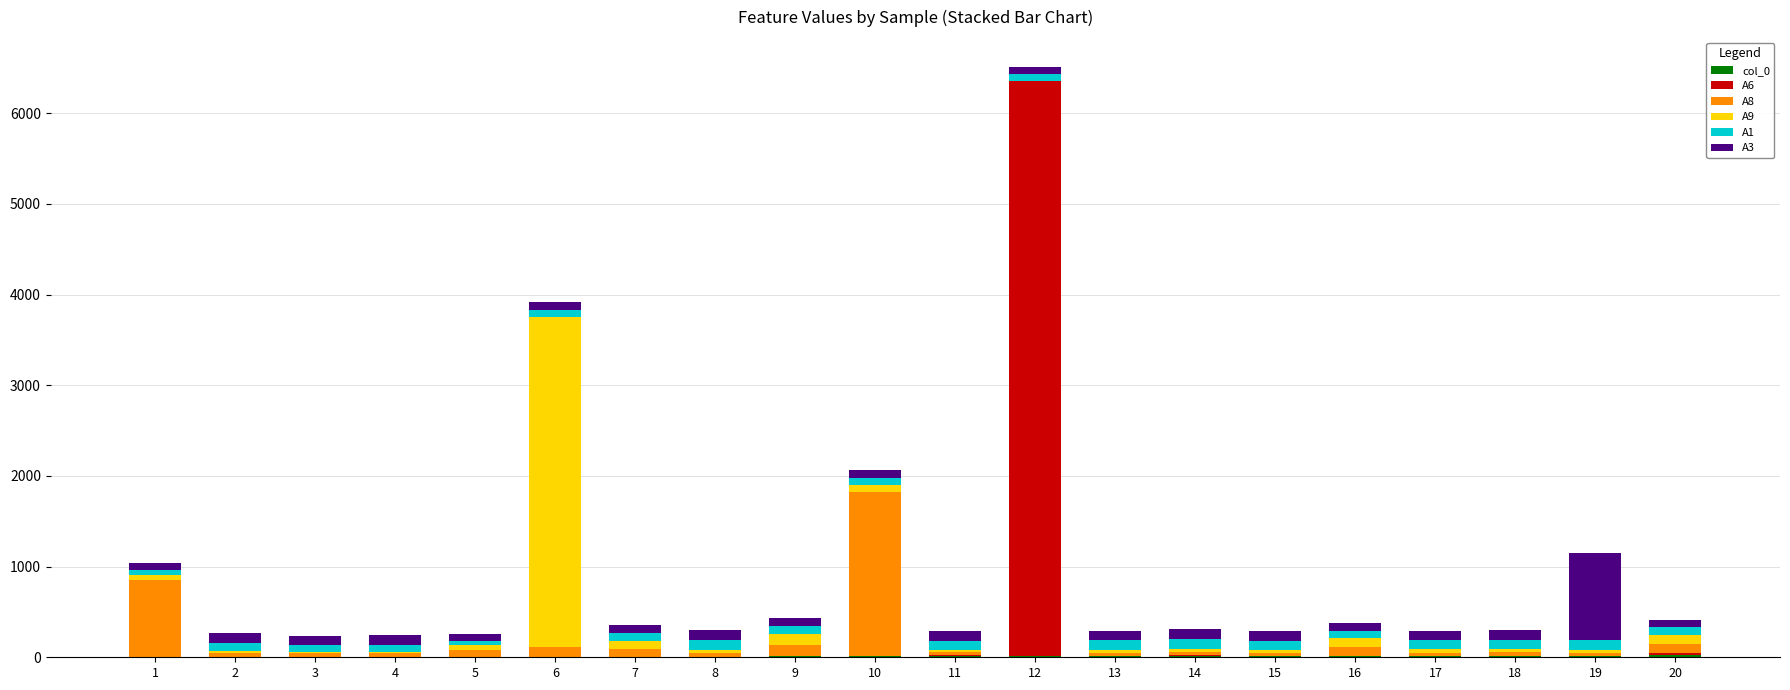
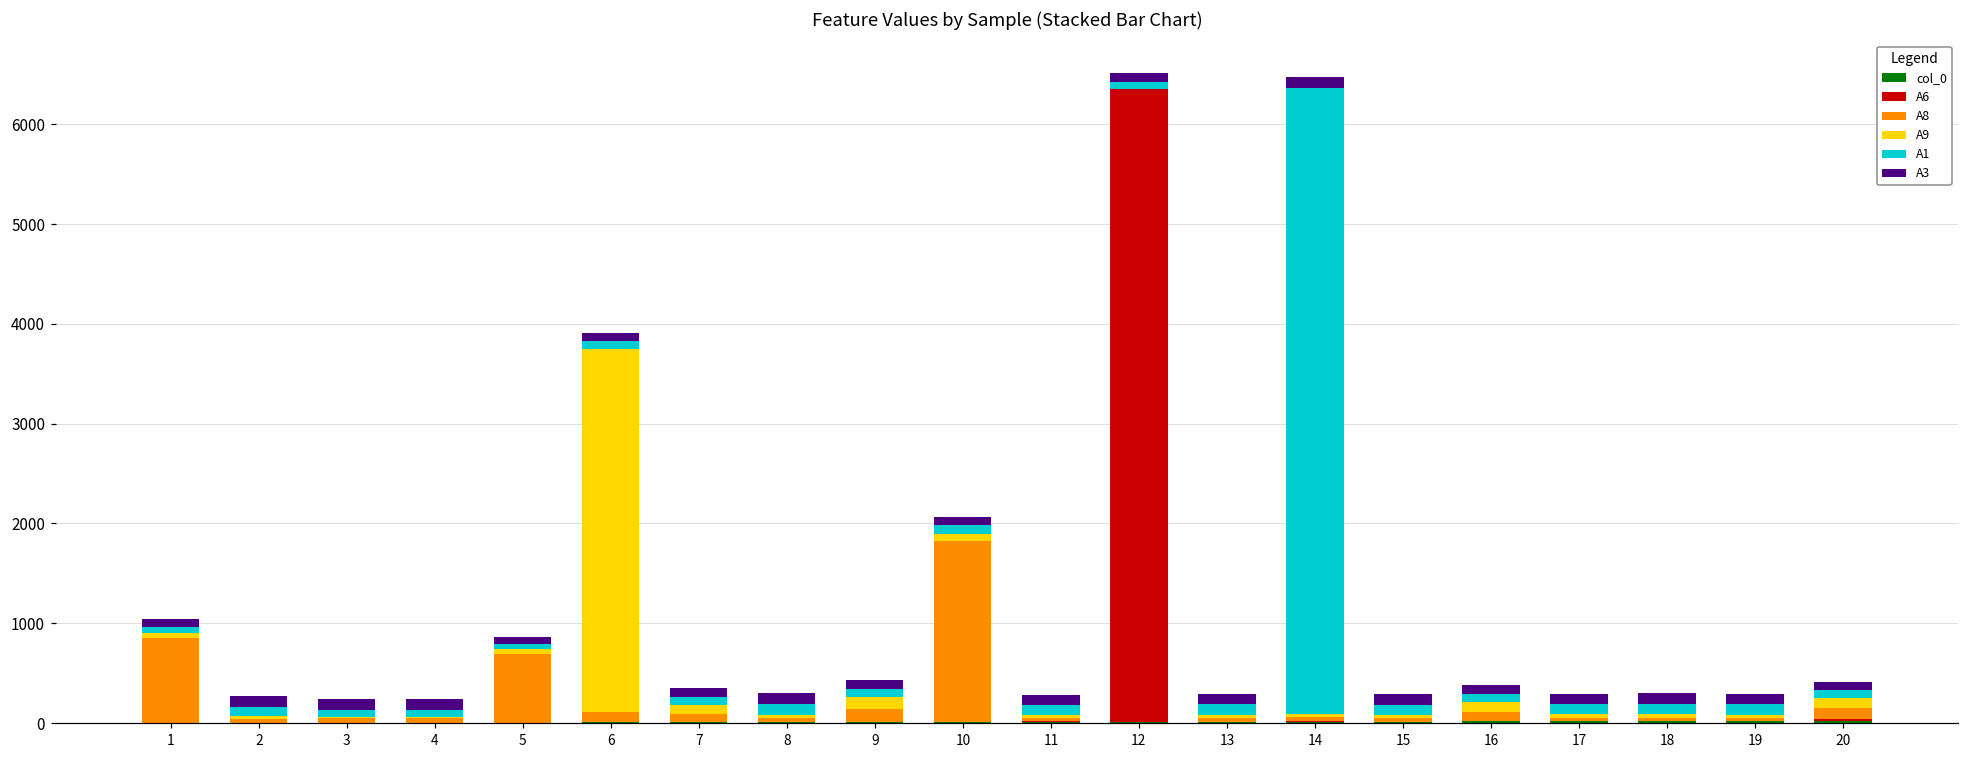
A8, 5: 100 -> 700
A1, 14: 100 -> 6300
A3, 19: 1000 -> 100
